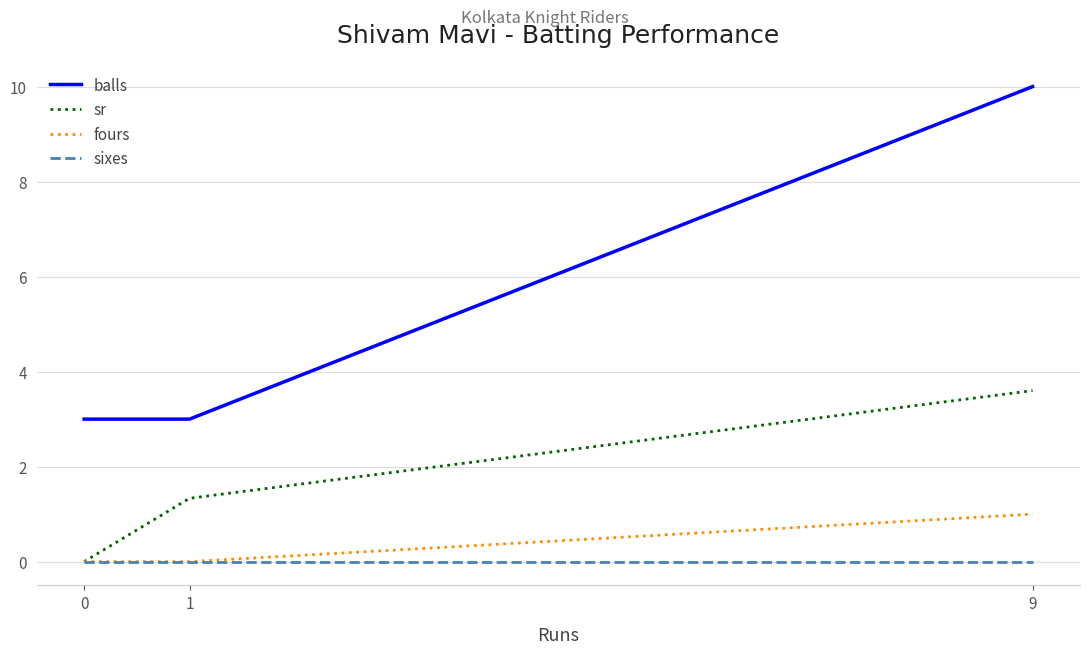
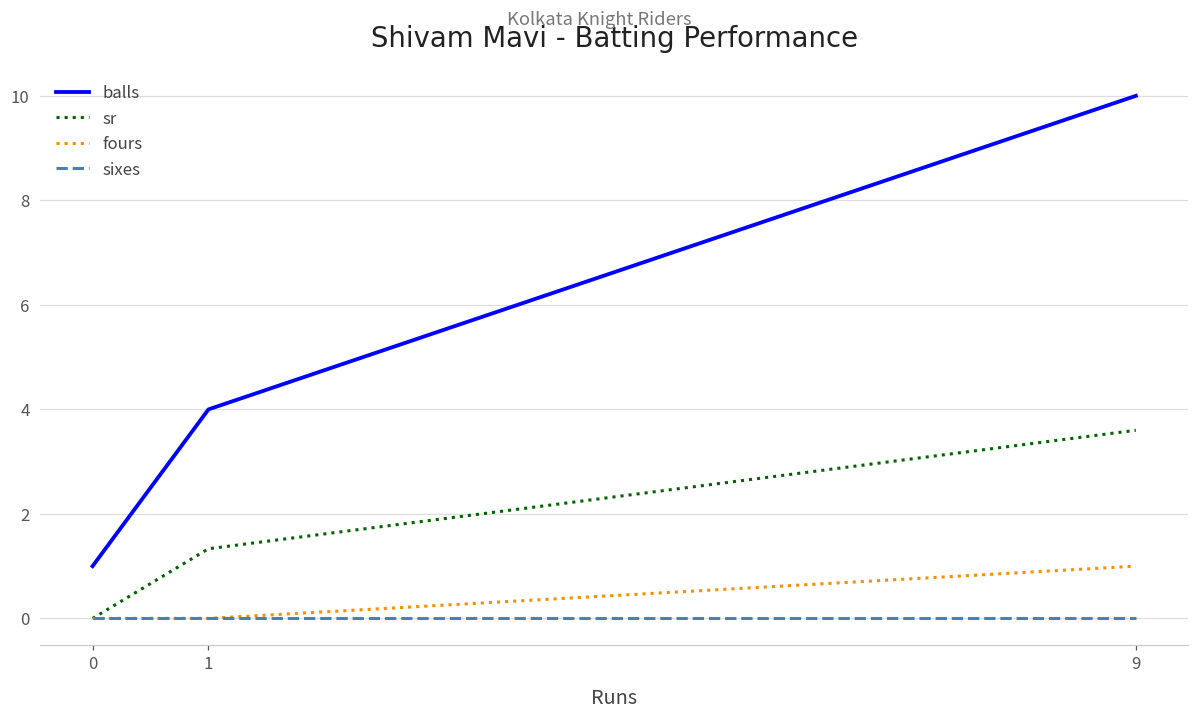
balls, 0: 3 -> 1
balls, 1: 3 -> 4
